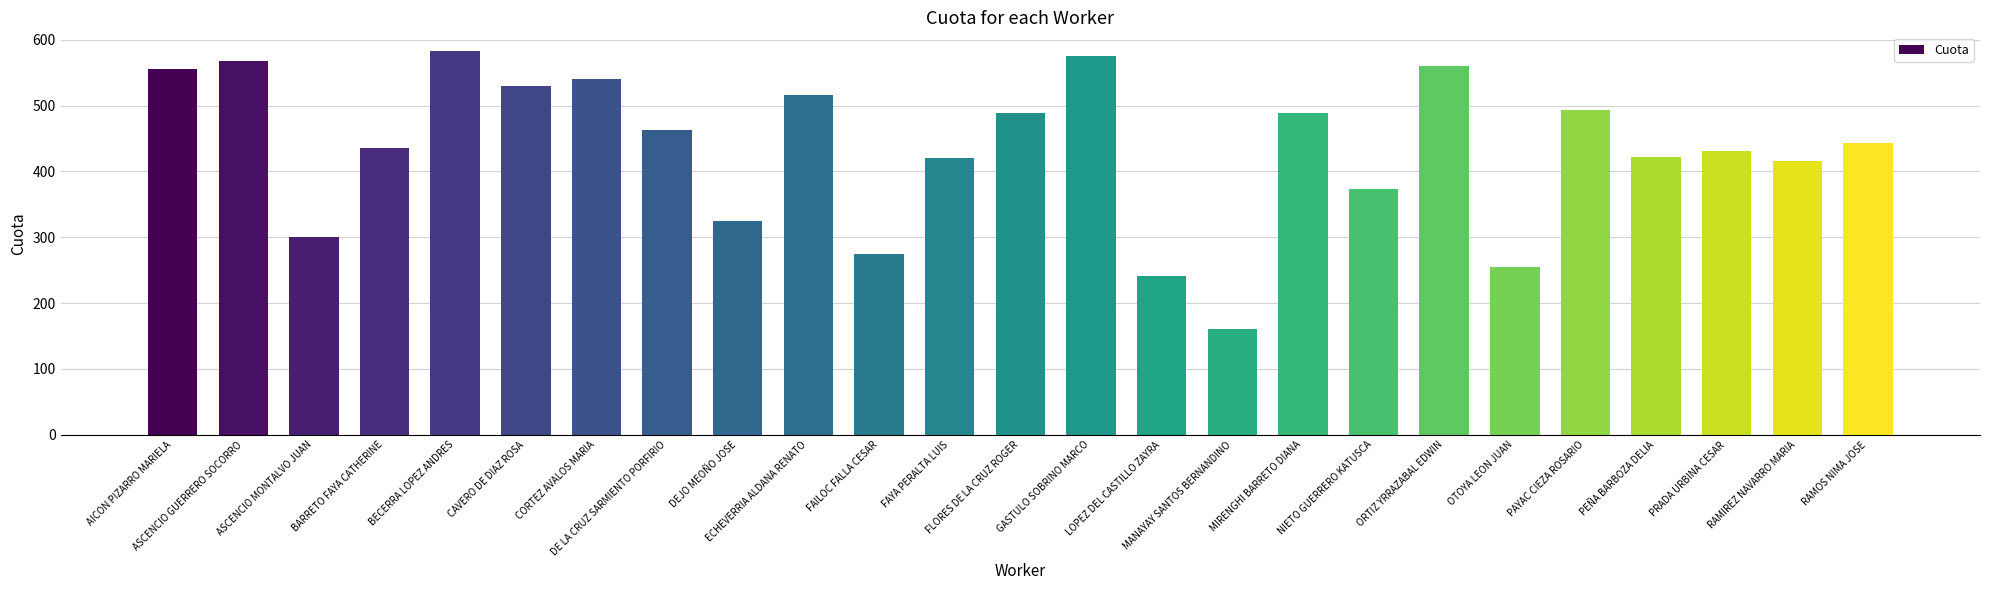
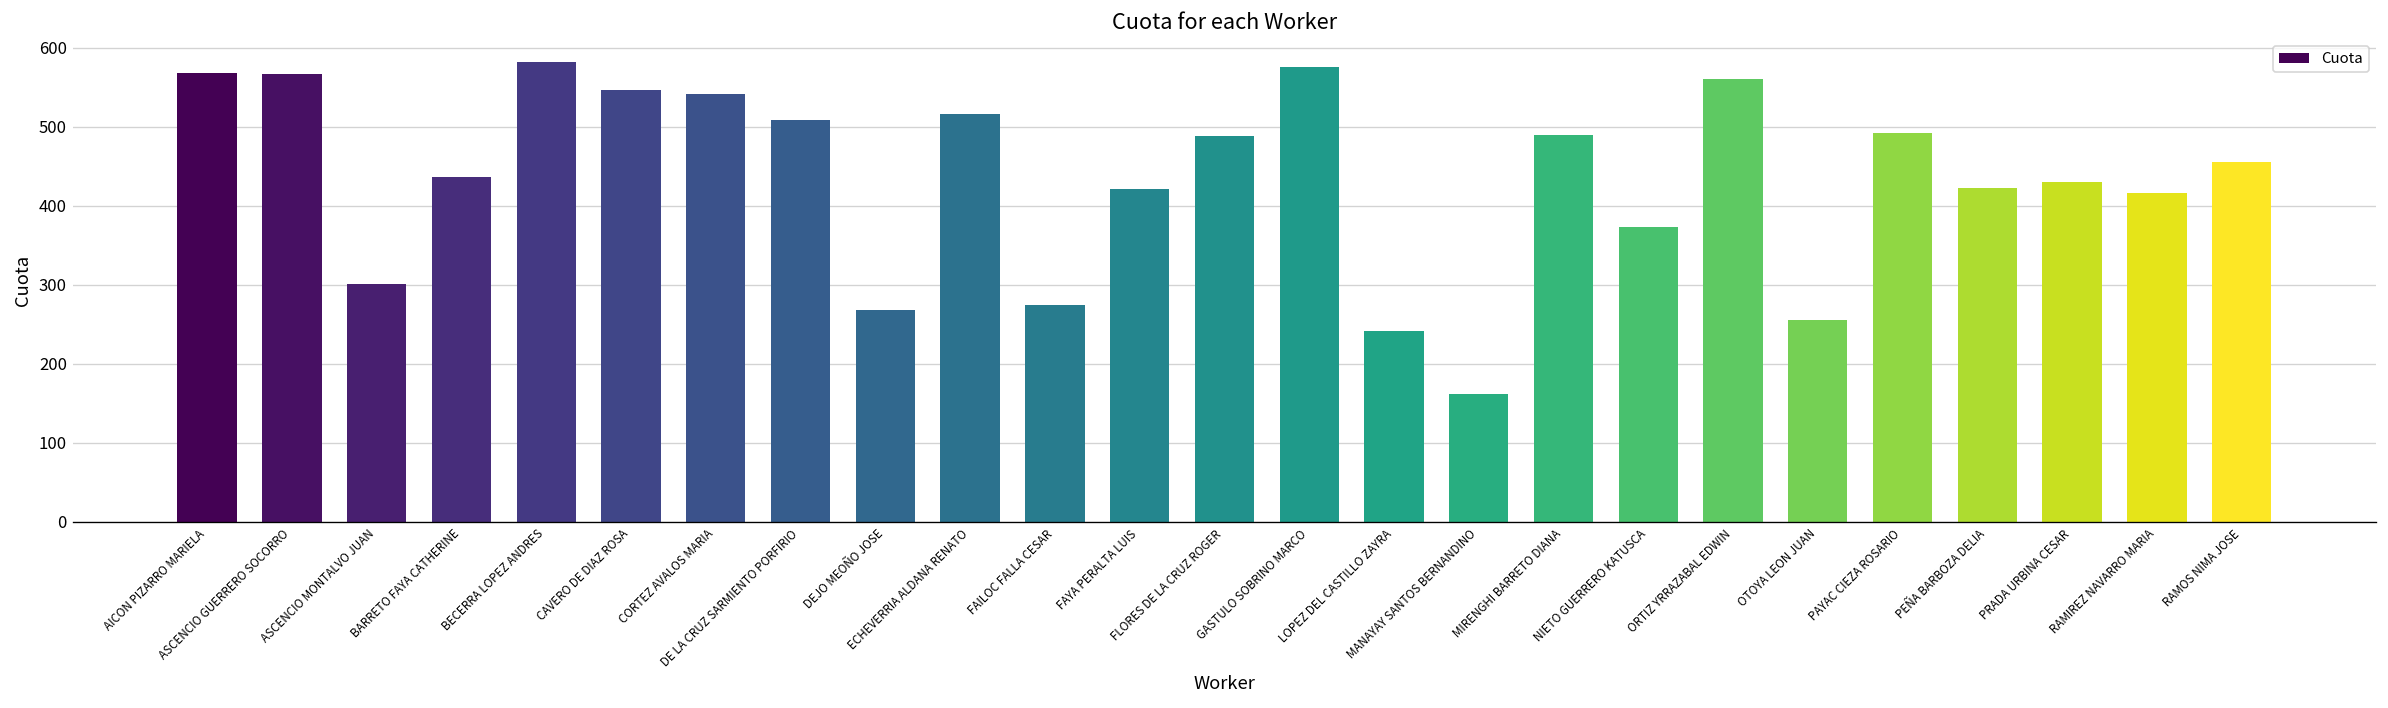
AICON PIZARRO MARIELA: 560 -> 570
CAVERO DE DIAZ ROSA: 530 -> 550
DE LA CRUZ SARMIENTO PORFIRIO: 460 -> 510
DEJO MEOÑO JOSE: 320 -> 270
RAMOS NIMA JOSE: 440 -> 460
